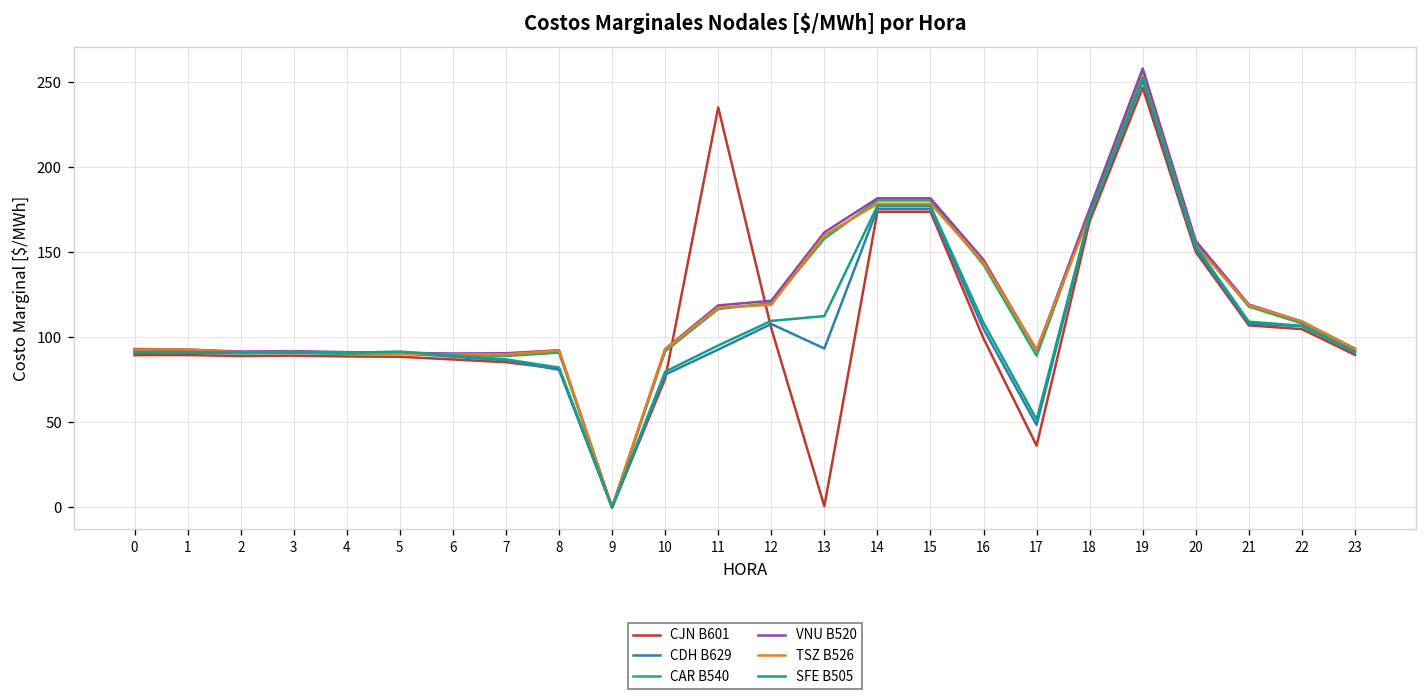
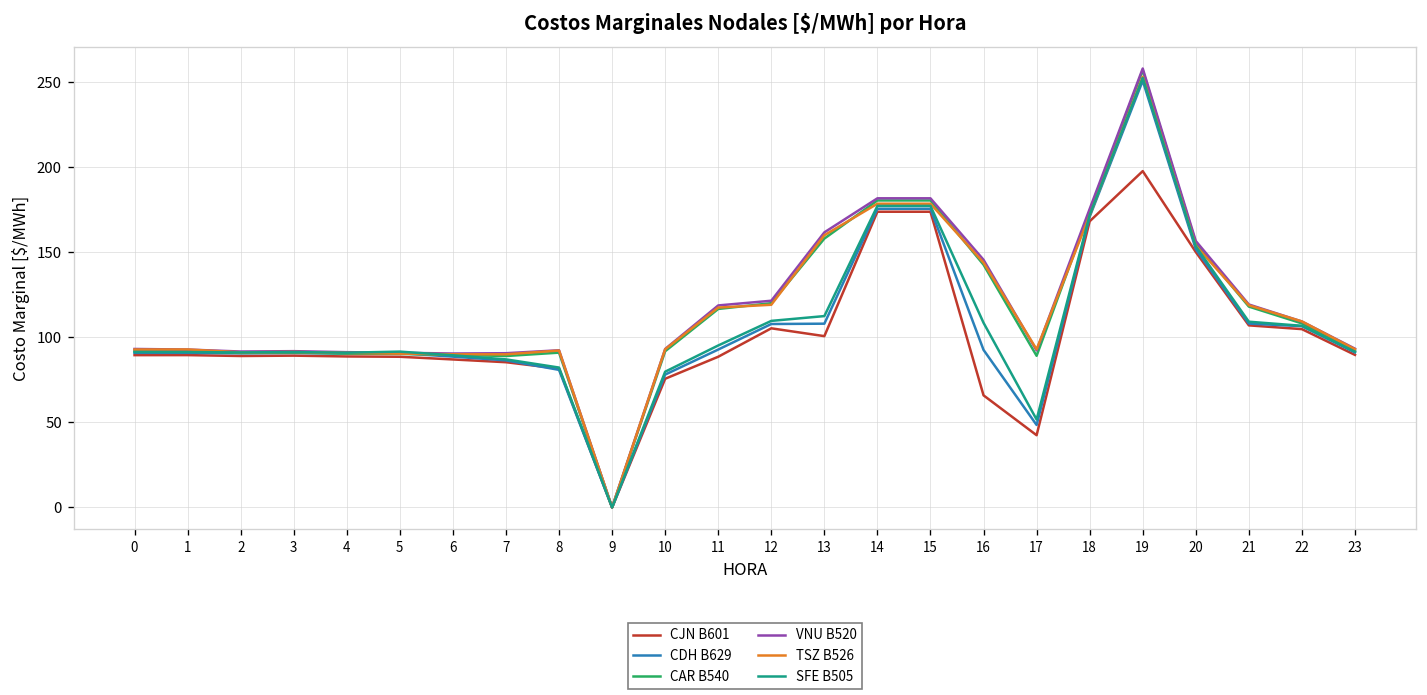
CJN B601, 11: 235 -> 89
CJN B601, 13: 1 -> 101
CDH B629, 13: 93 -> 108
CJN B601, 16: 99 -> 66
CDH B629, 16: 105 -> 93
CJN B601, 17: 36 -> 42
CJN B601, 19: 247 -> 198
